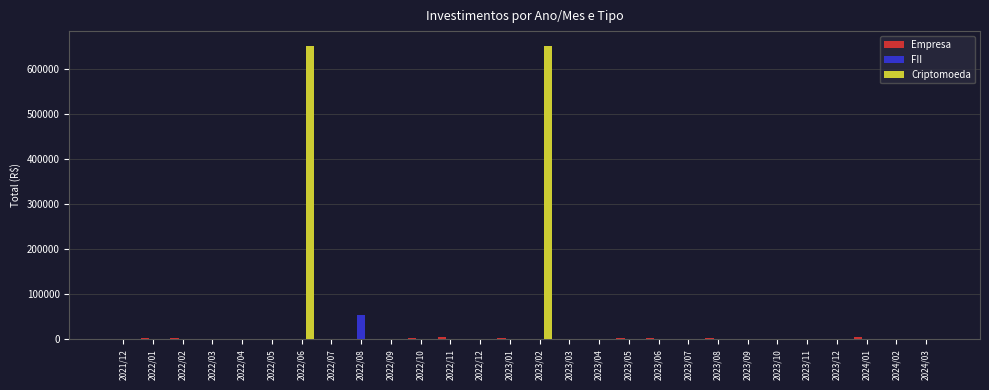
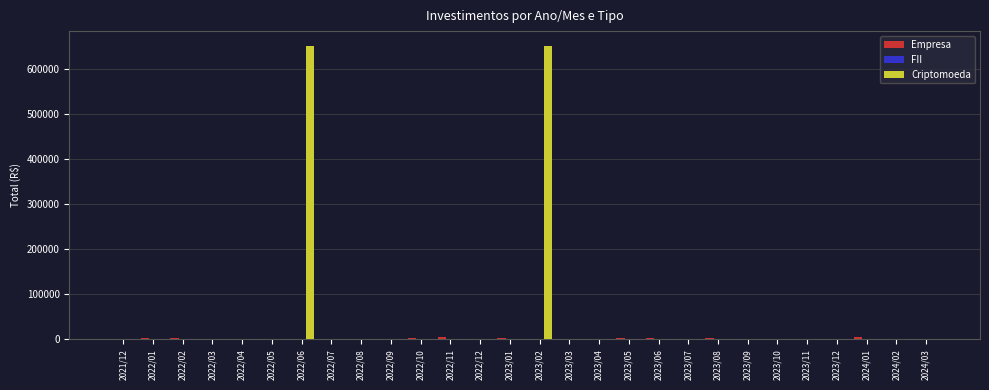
FII, 2022/08: 50000 -> 0
